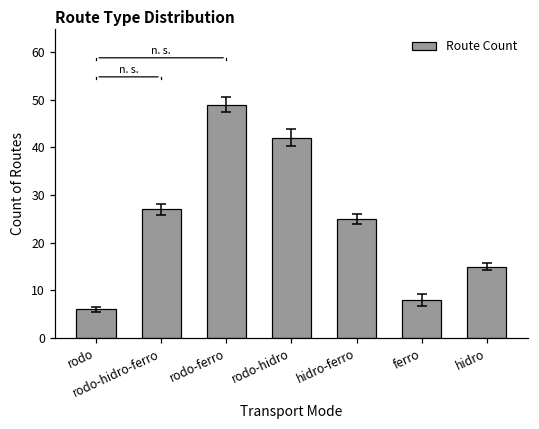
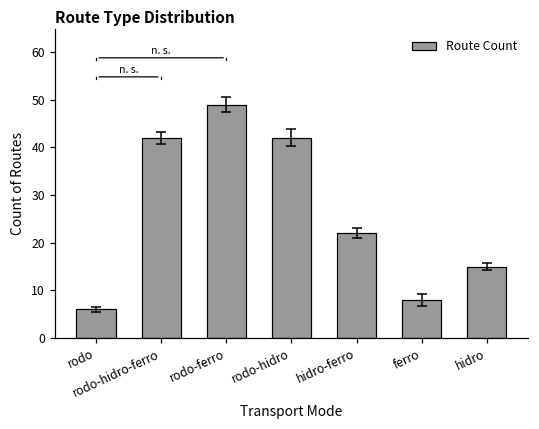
Route Count, rodo-hidro-ferro: 27 -> 42
Route Count, hidro-ferro: 25 -> 22
